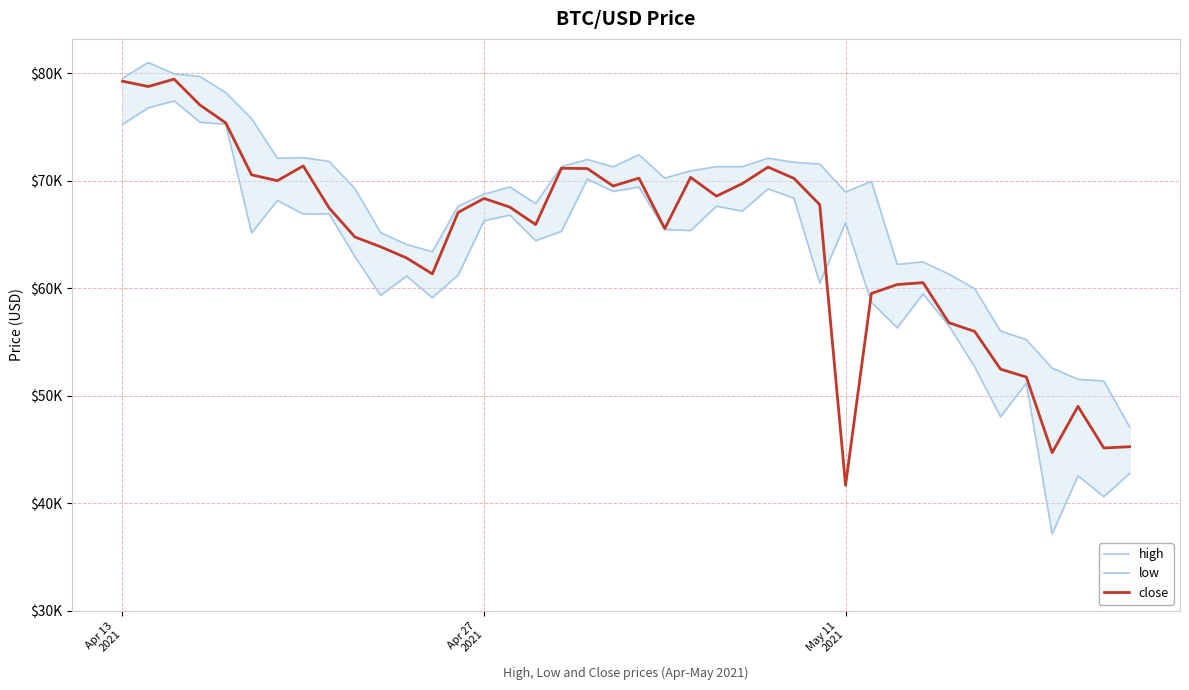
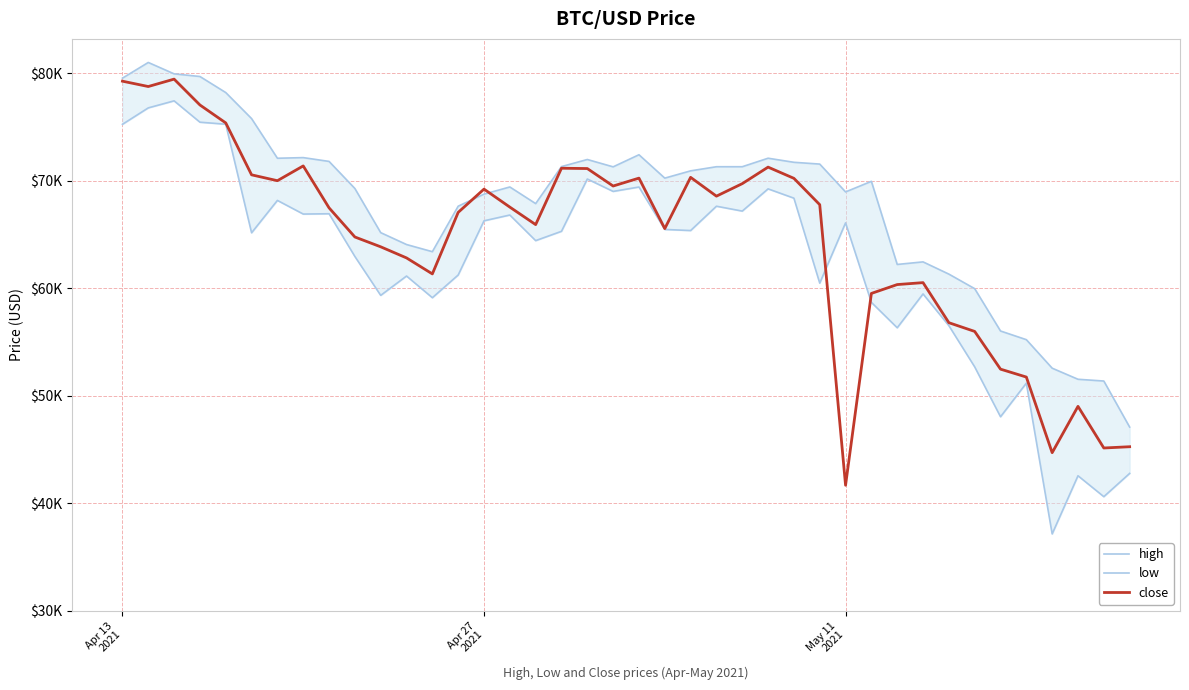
close, Apr 27 2021: $68400 -> $69200
